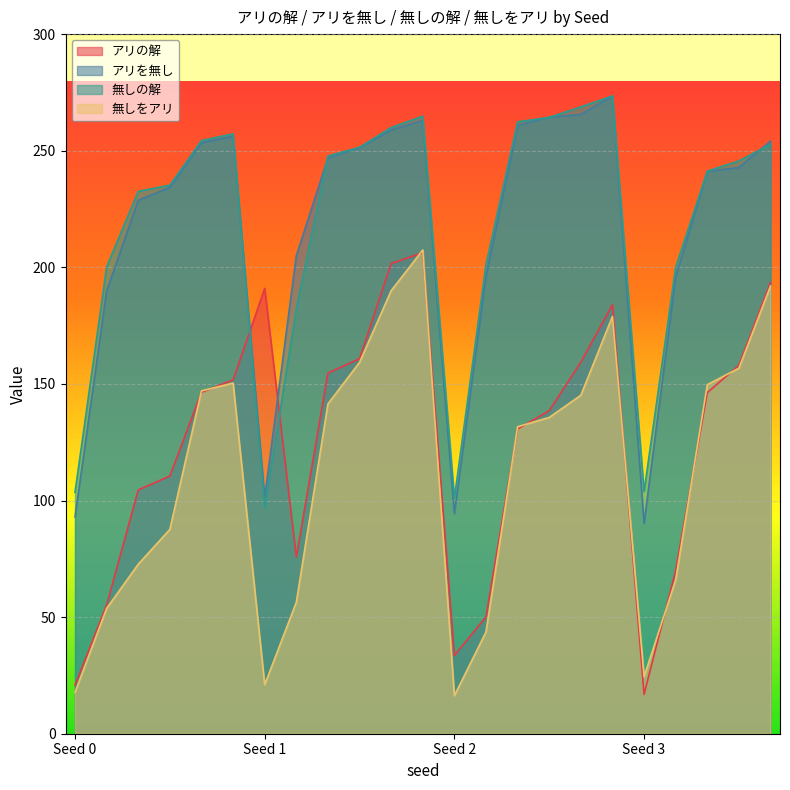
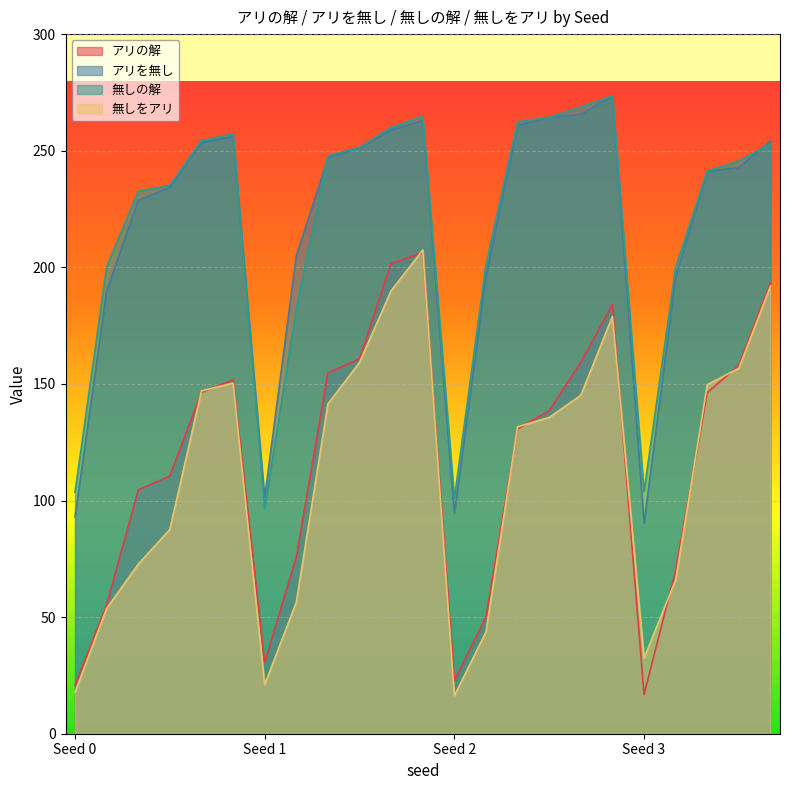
アリの解, Seed 1: 191 -> 30
アリの解, Seed 2: 34 -> 23
無しをアリ, Seed 3: 24 -> 32
